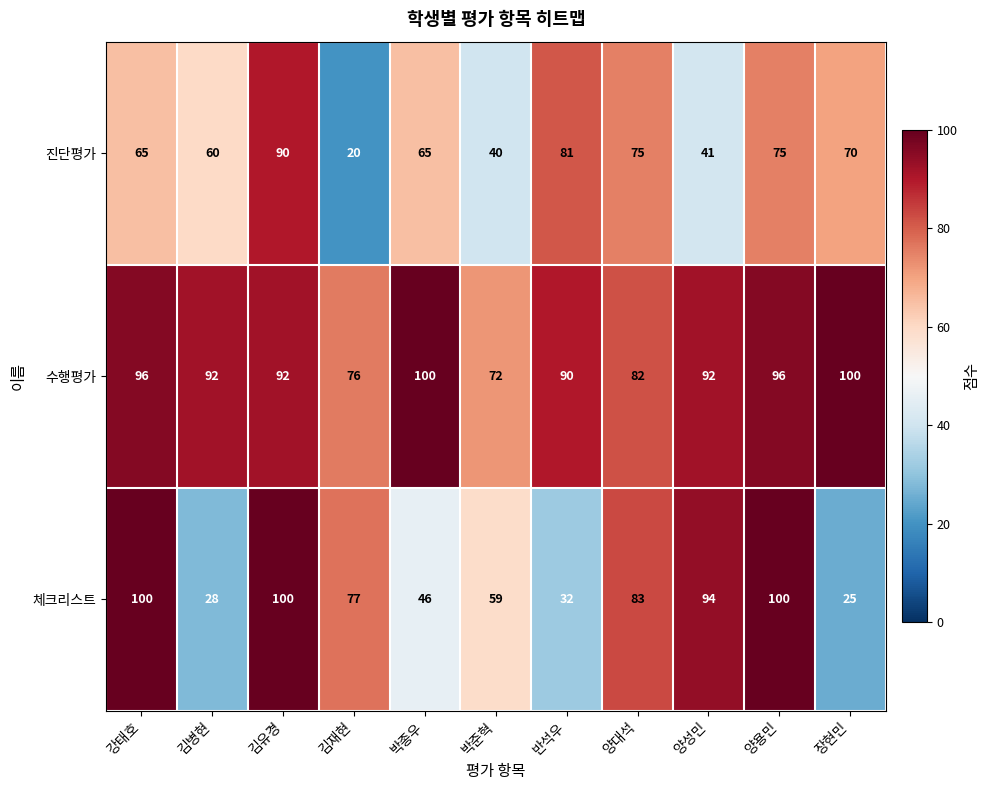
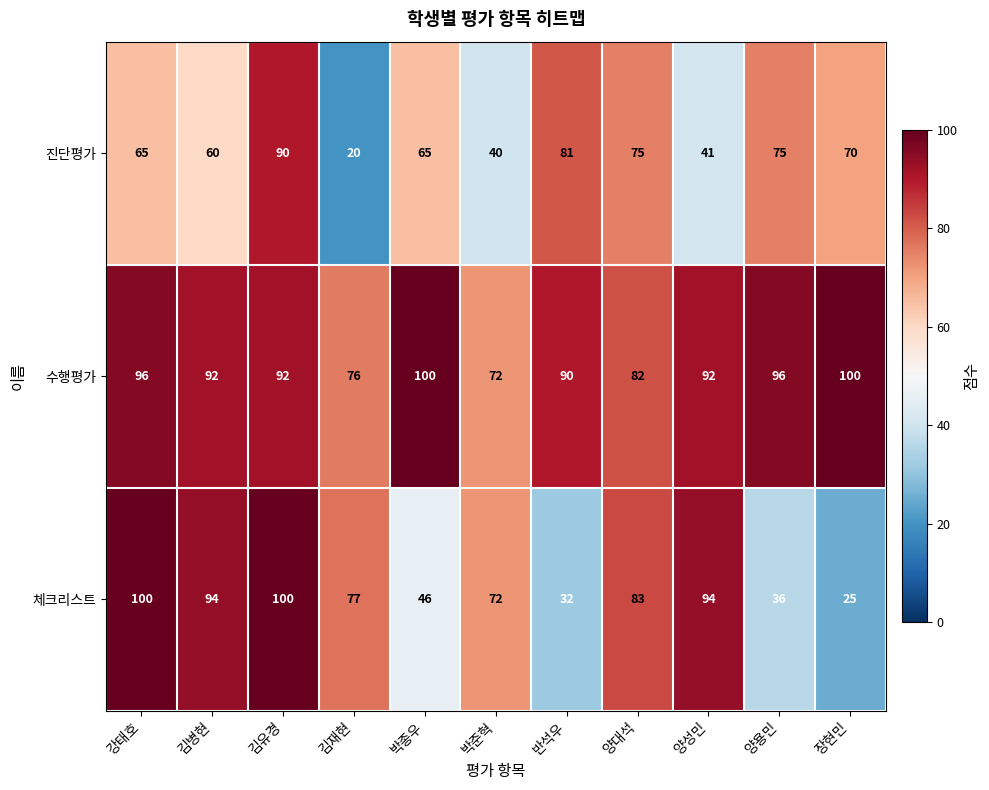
체크리스트, 김병현: 28 -> 94
체크리스트, 박준혁: 59 -> 72
체크리스트, 양용민: 100 -> 36
